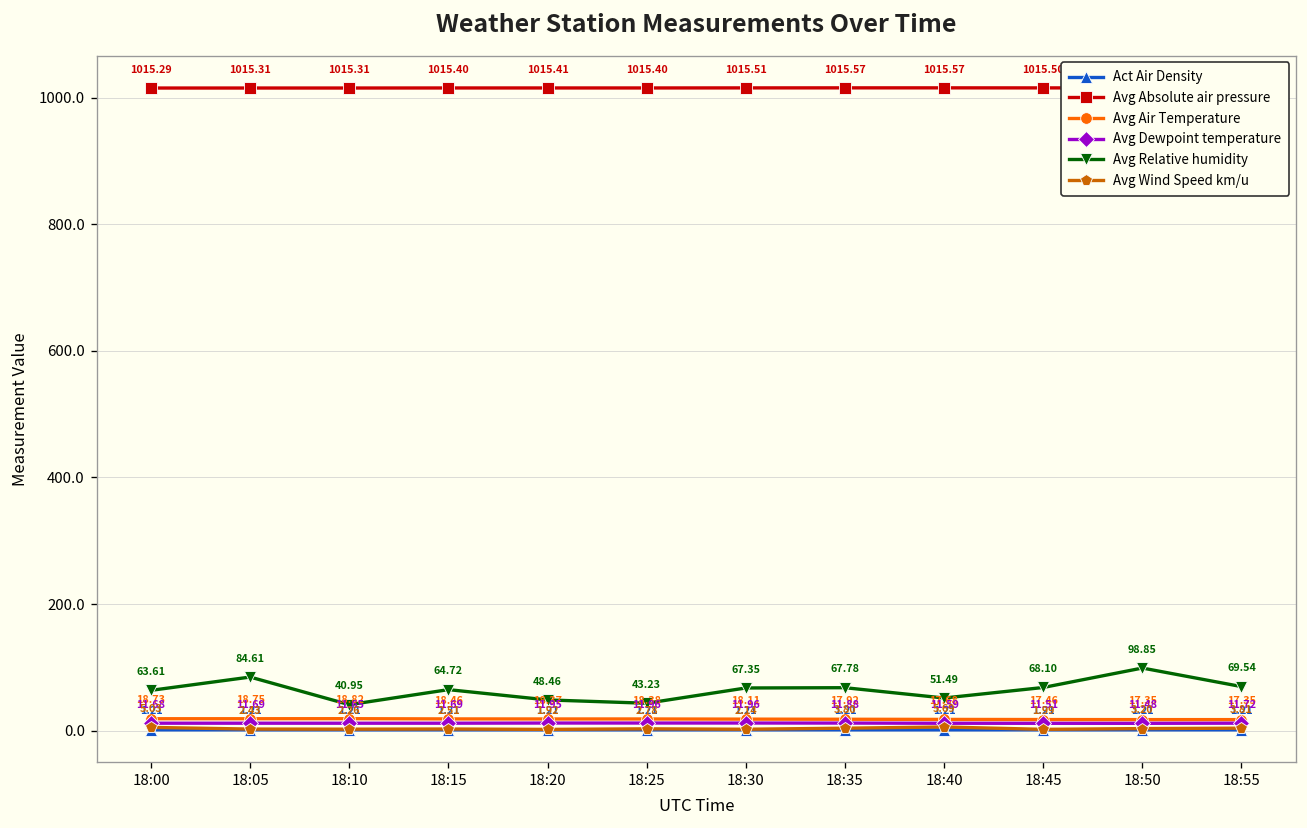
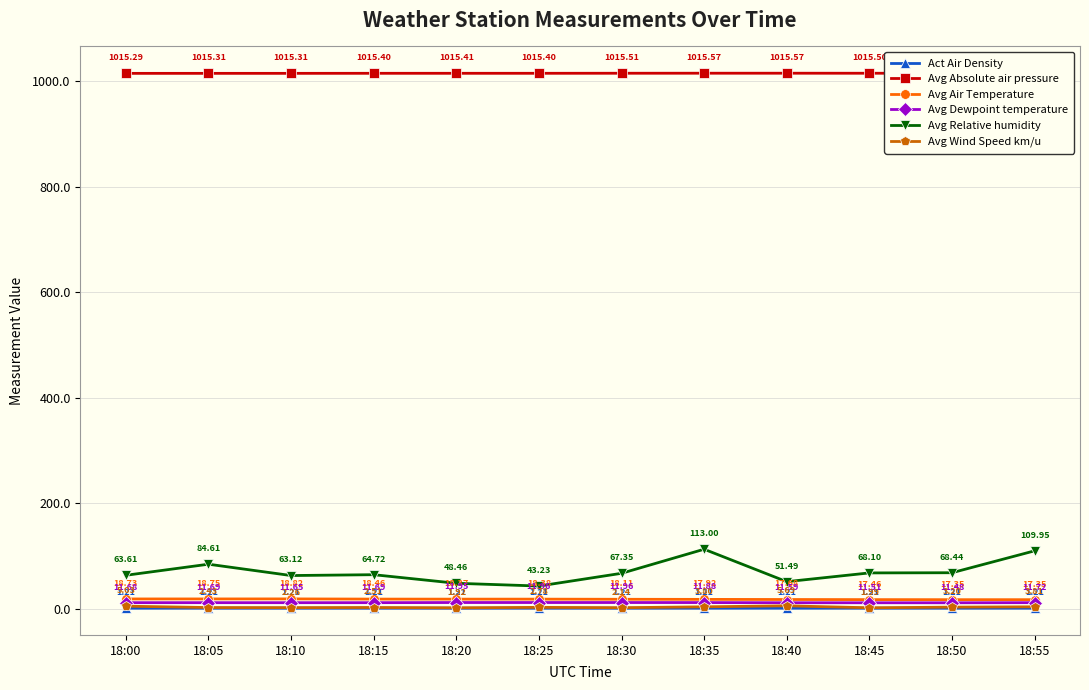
Avg Relative humidity, 18:10: 40.95 -> 63.12
Avg Relative humidity, 18:35: 67.78 -> 113.00
Avg Relative humidity, 18:50: 98.85 -> 68.44
Avg Relative humidity, 18:55: 69.54 -> 109.95
